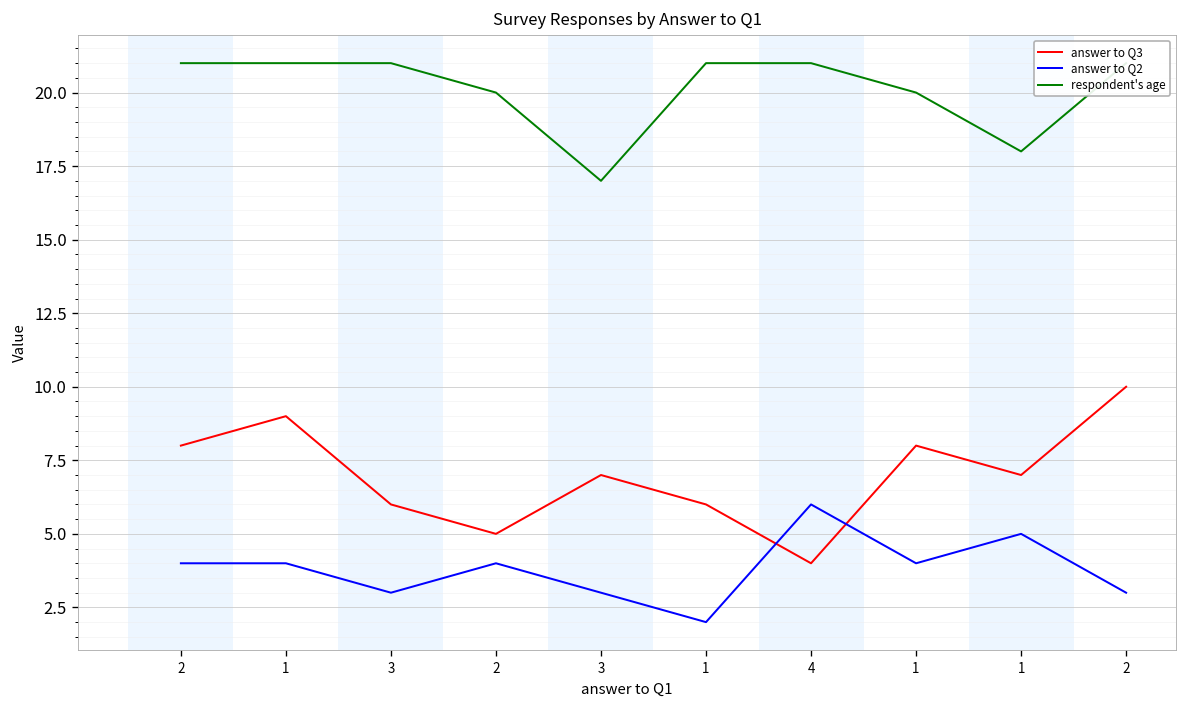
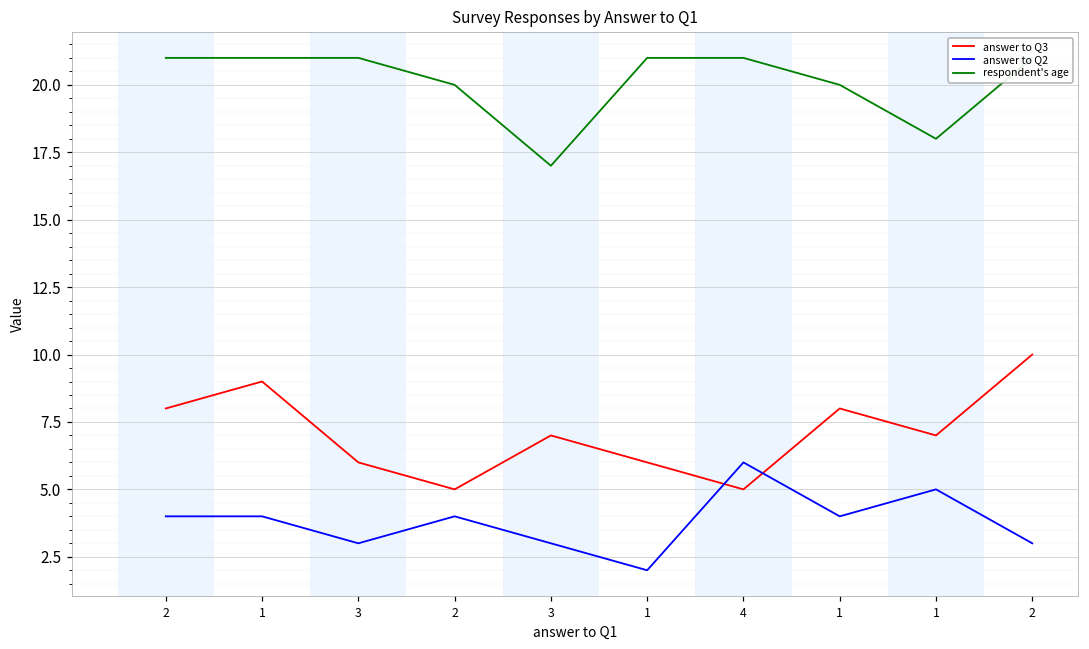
answer to Q3, 4: 4 -> 5
